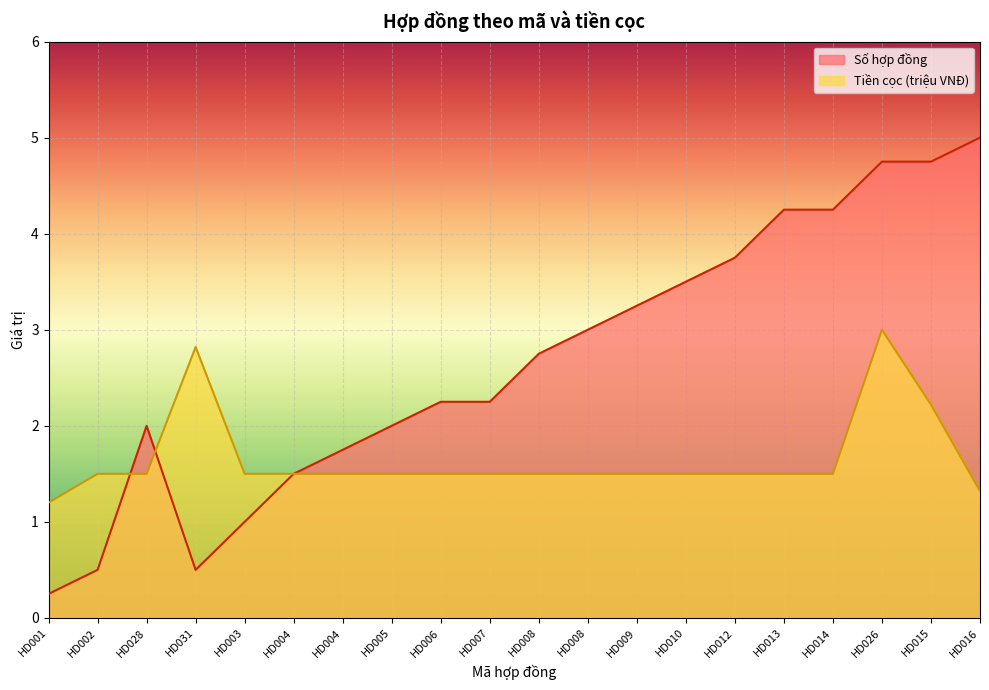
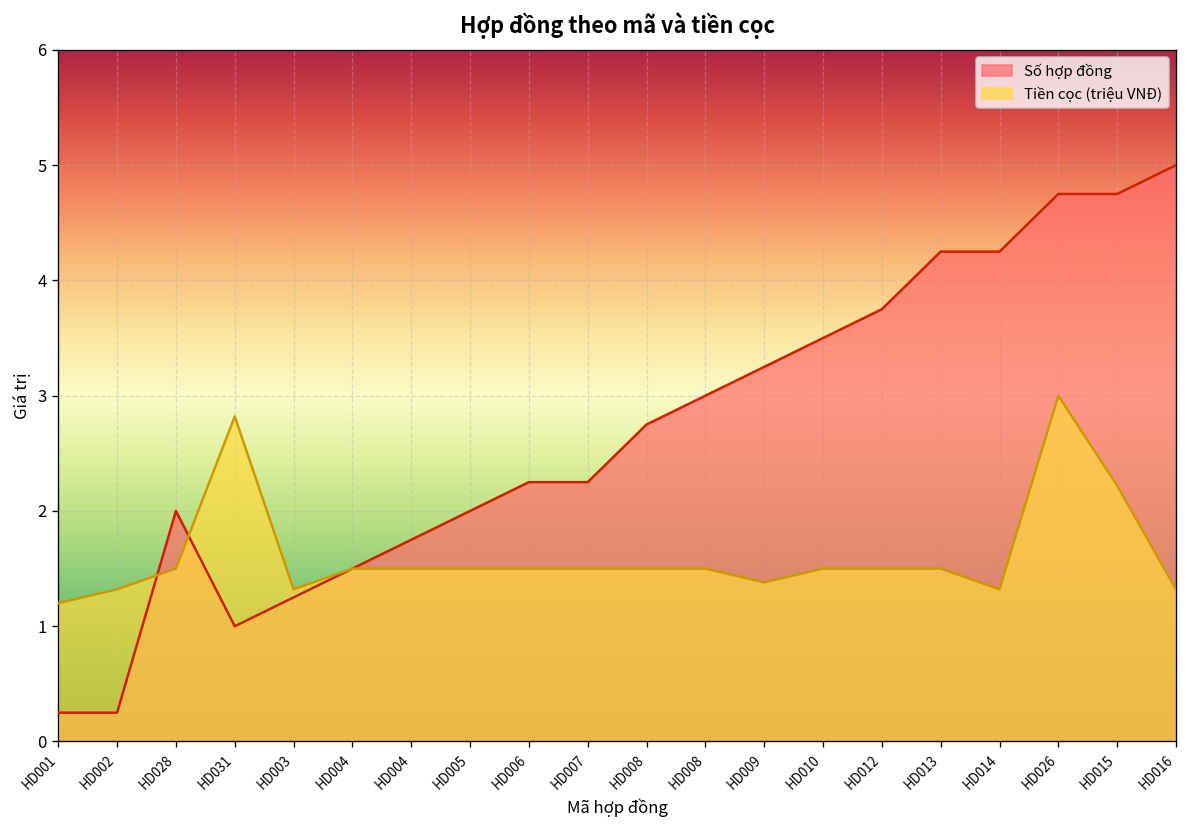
Số hợp đồng, HD002: 0.5 -> 0.3
Tiền cọc (triệu VNĐ), HD002: 1.5 -> 1.3
Số hợp đồng, HD031: 0.5 -> 1.0
Số hợp đồng, HD003: 1.0 -> 1.3
Tiền cọc (triệu VNĐ), HD003: 1.5 -> 1.3
Tiền cọc (triệu VNĐ), HD009: 1.5 -> 1.4
Tiền cọc (triệu VNĐ), HD014: 1.5 -> 1.3
